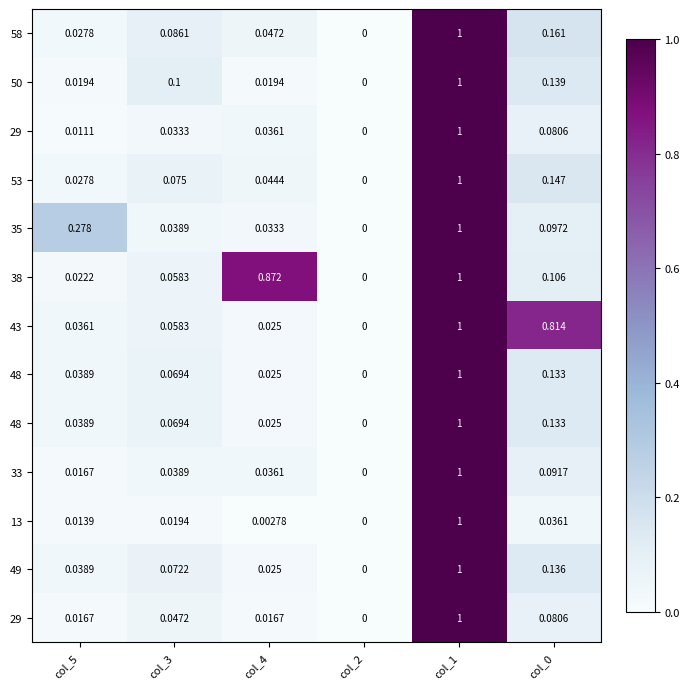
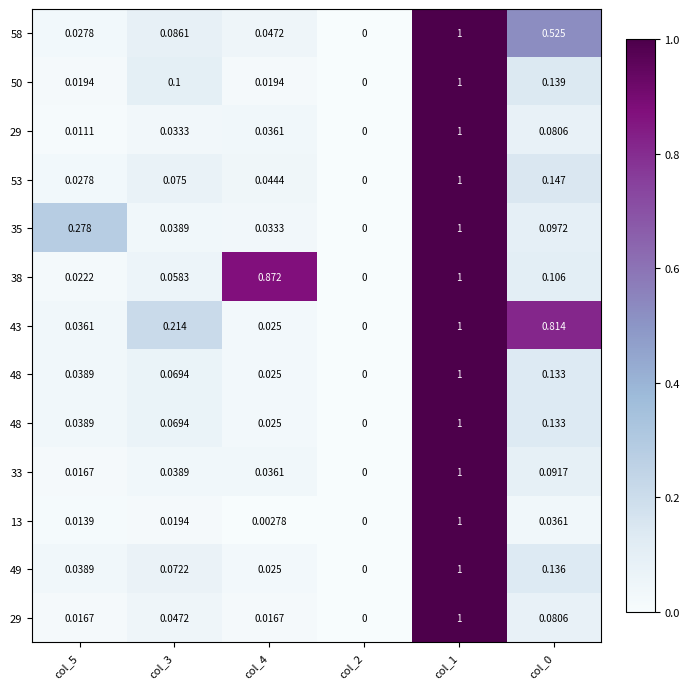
58, col_0: 0.161 -> 0.525
43, col_3: 0.0583 -> 0.214
